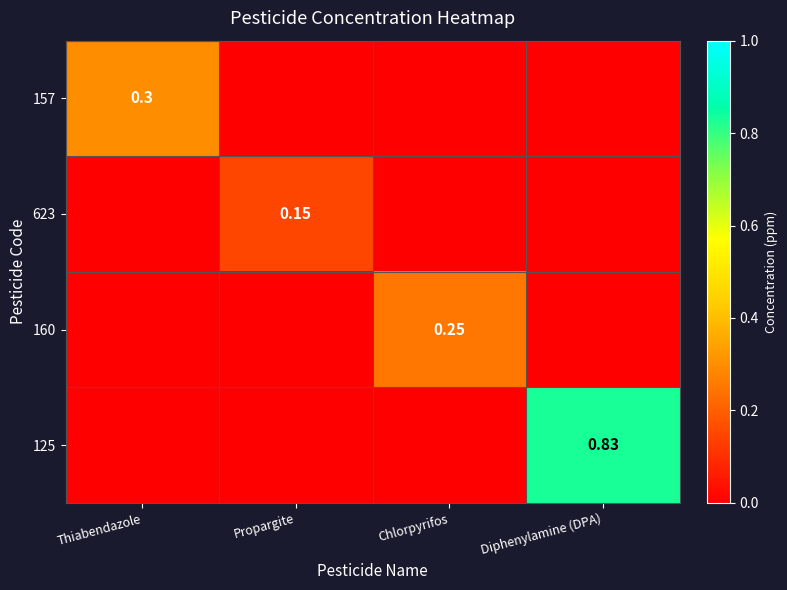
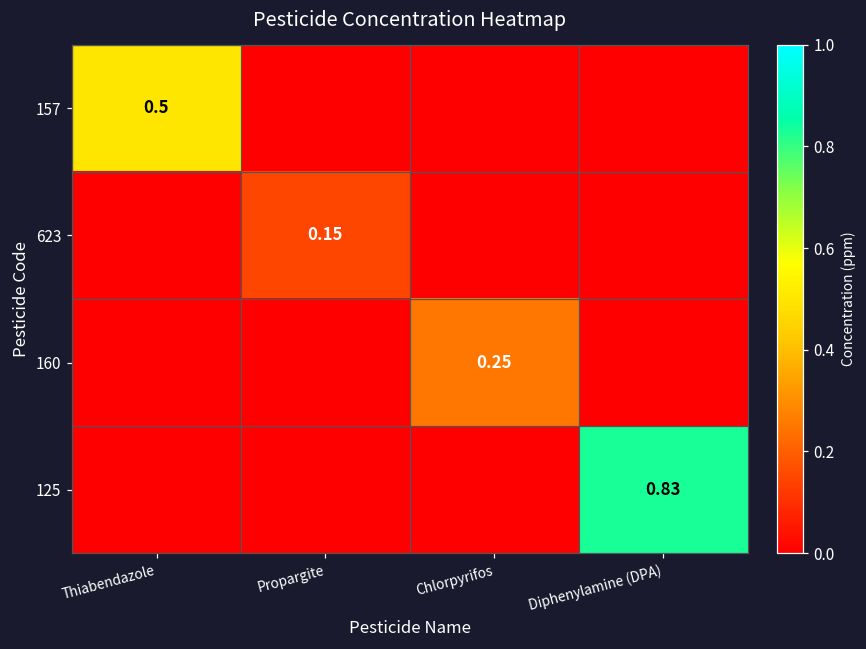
157, Thiabendazole: 0.3 -> 0.5
